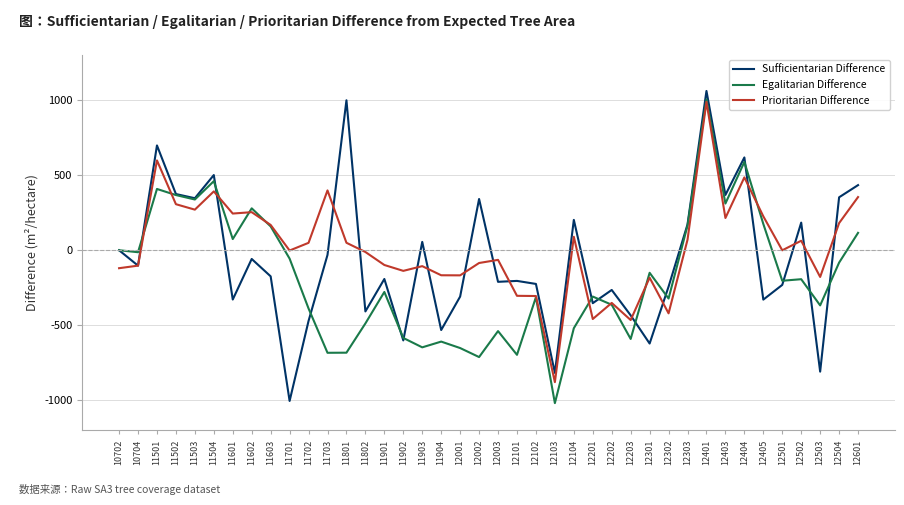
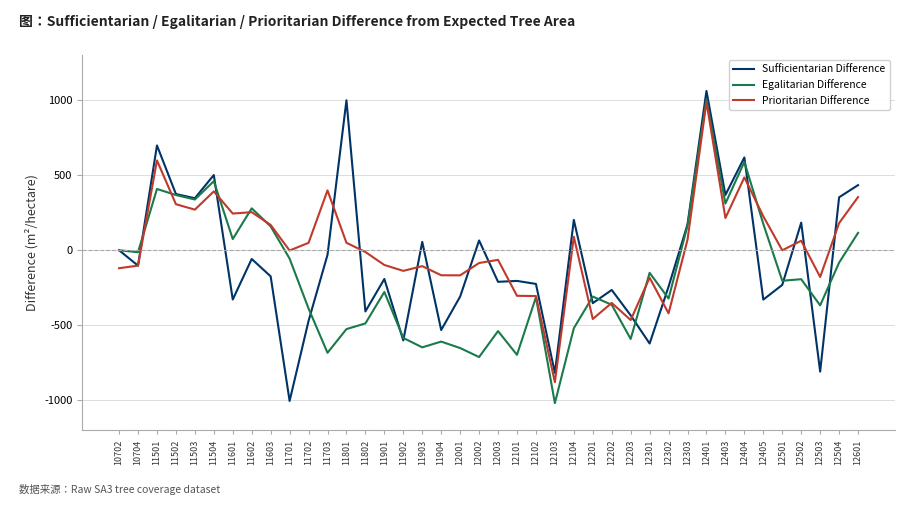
Egalitarian Difference, 11801: -680 -> -530
Sufficientarian Difference, 12002: 340 -> 70
